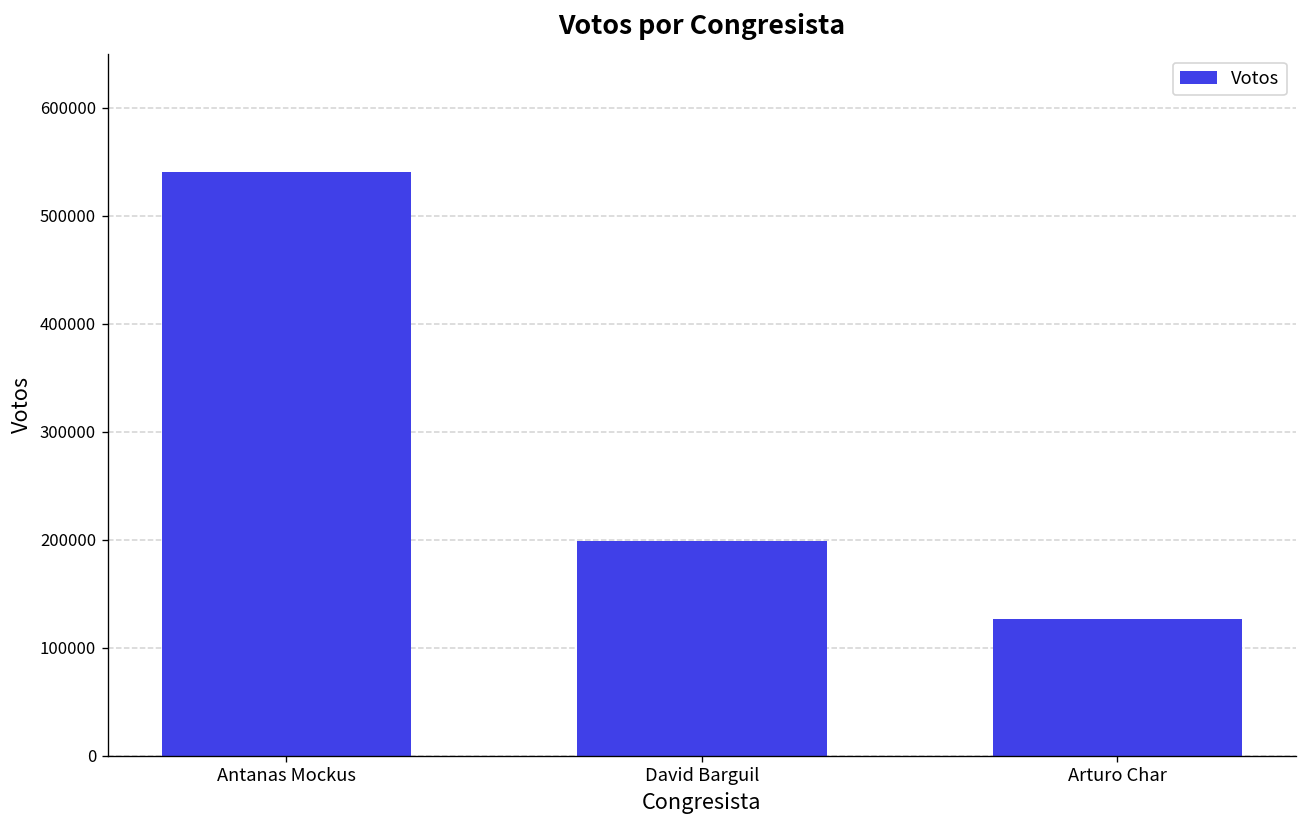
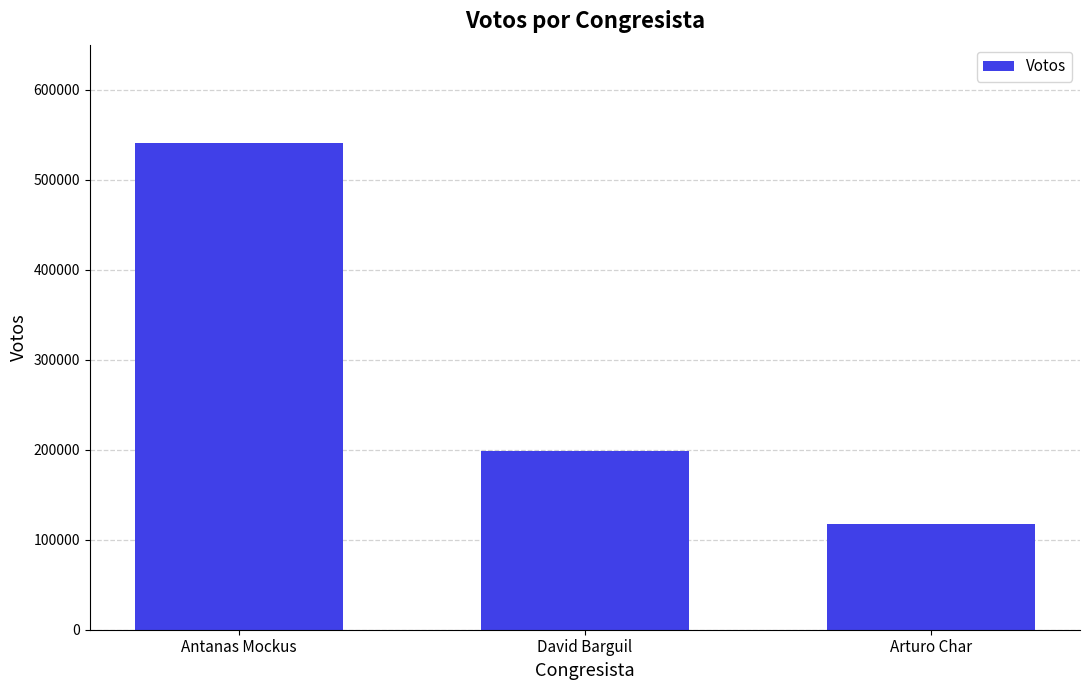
Arturo Char: 130000 -> 120000
